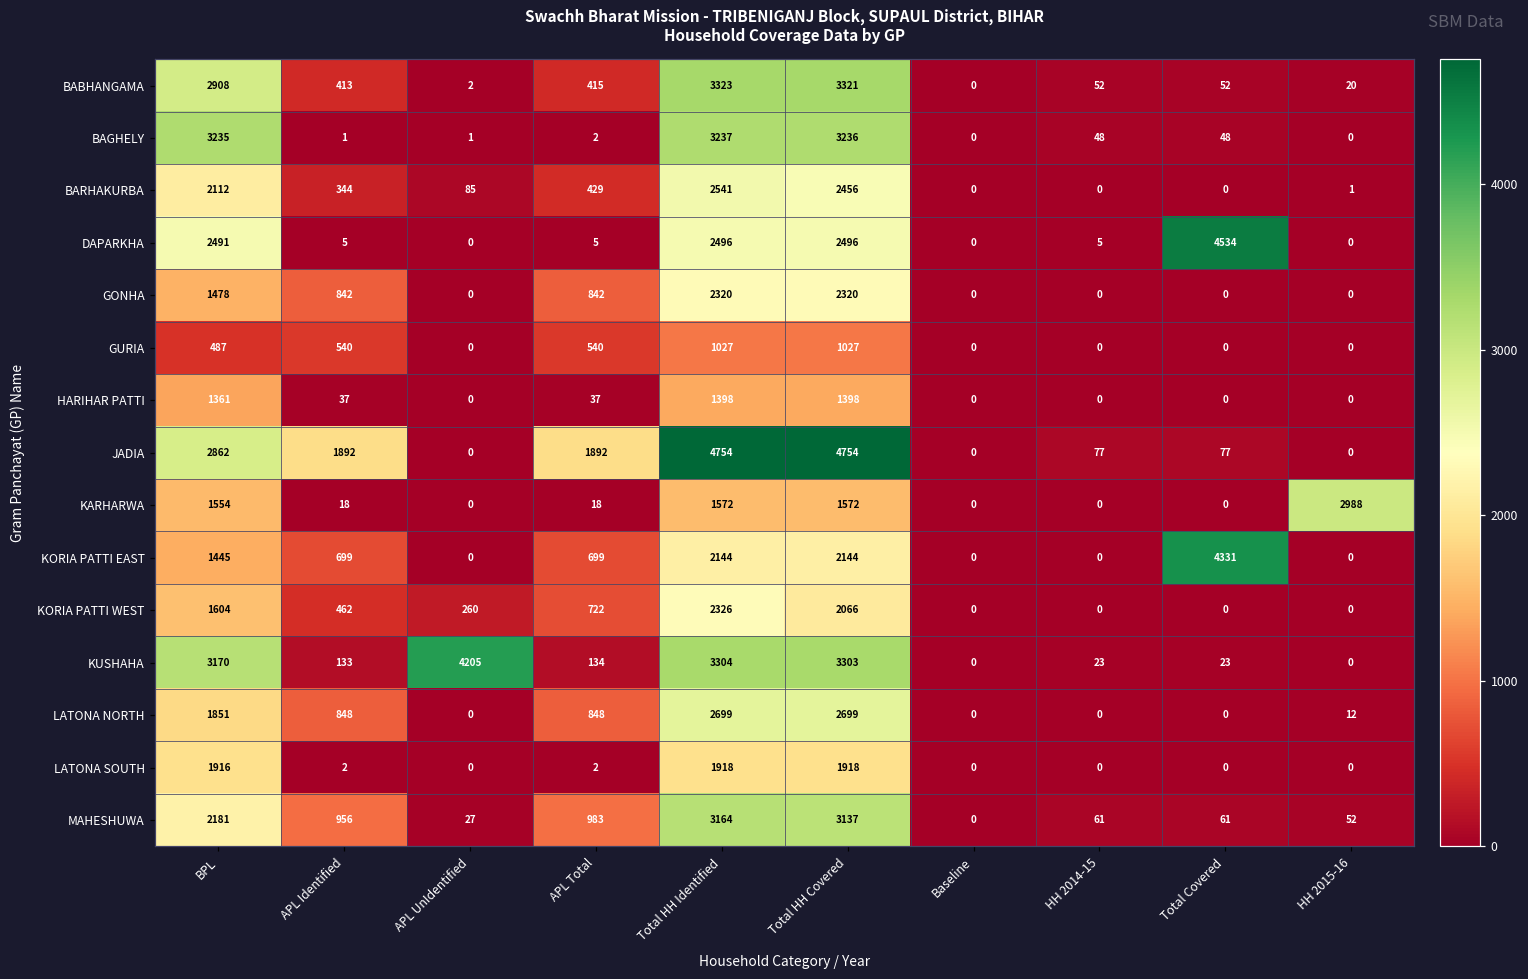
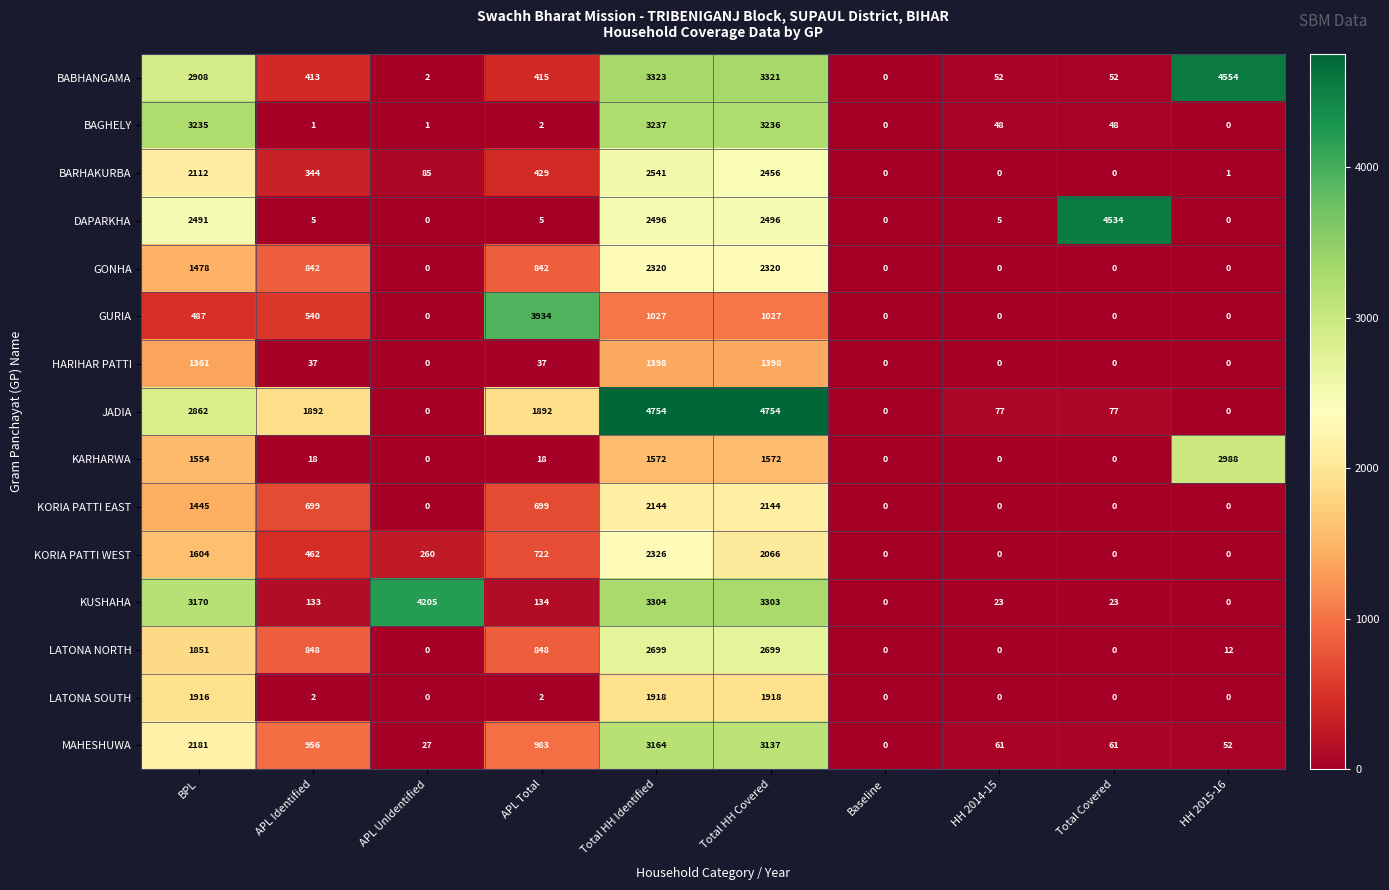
BABHANGAMA, HH 2015-16: 20 -> 4554
GURIA, APL Total: 540 -> 3934
KORIA PATTI EAST, Total Covered: 4331 -> 0
